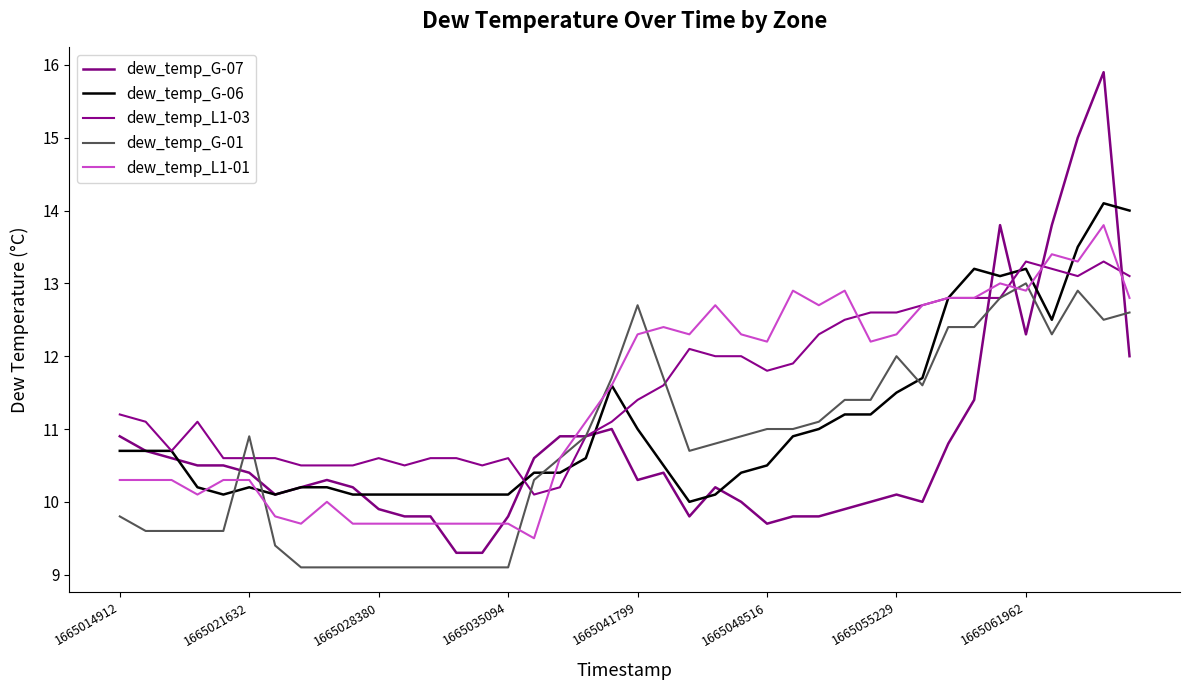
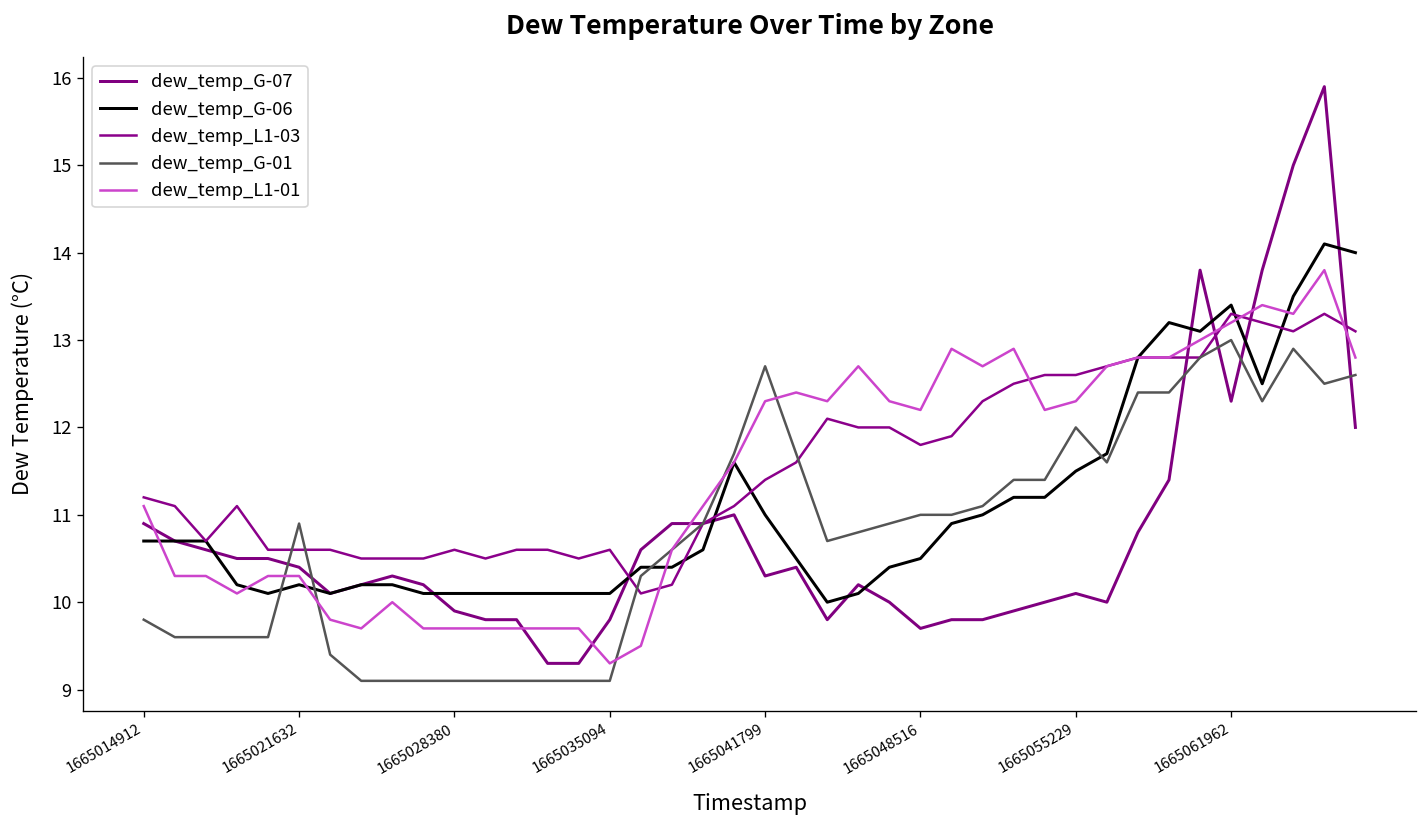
dew_temp_L1-01, 1665014912: 10.3 -> 11.1
dew_temp_L1-01, 1665035094: 9.7 -> 9.3
dew_temp_G-06, 1665061962: 13.2 -> 13.4
dew_temp_L1-01, 1665061962: 12.9 -> 13.2
